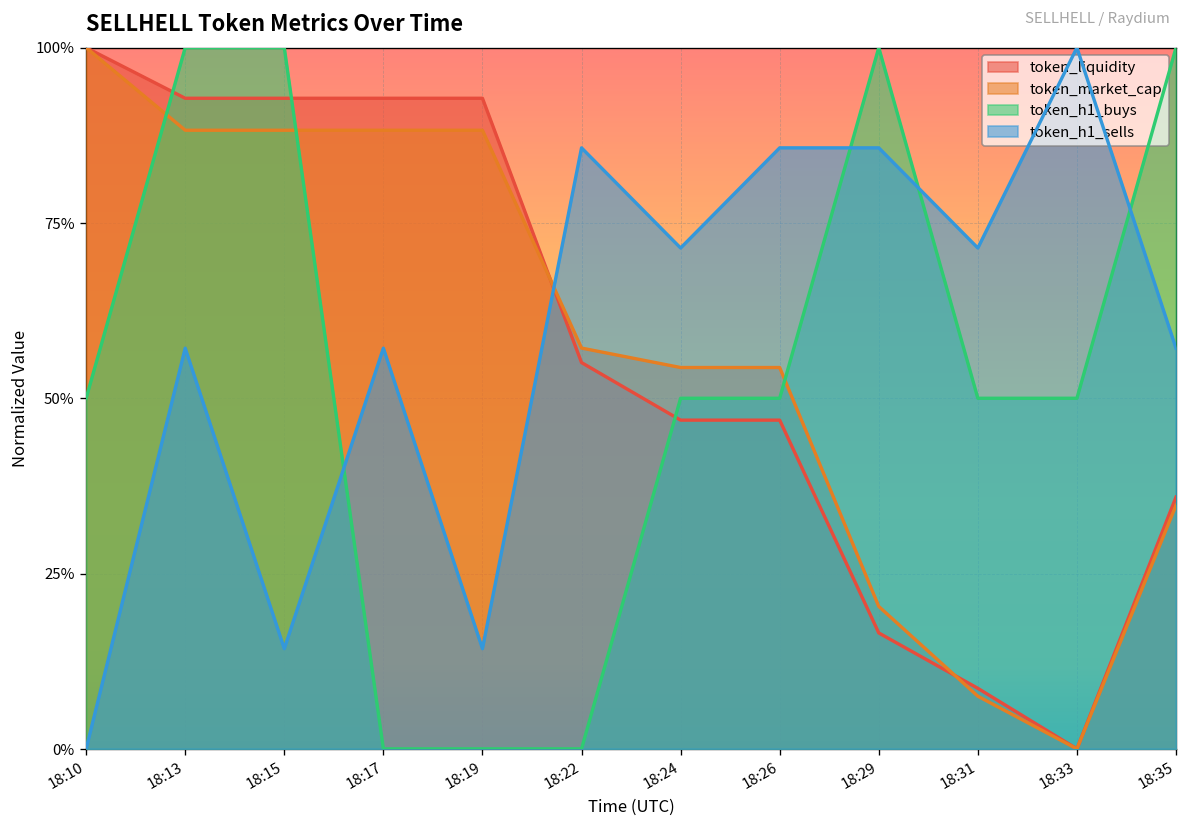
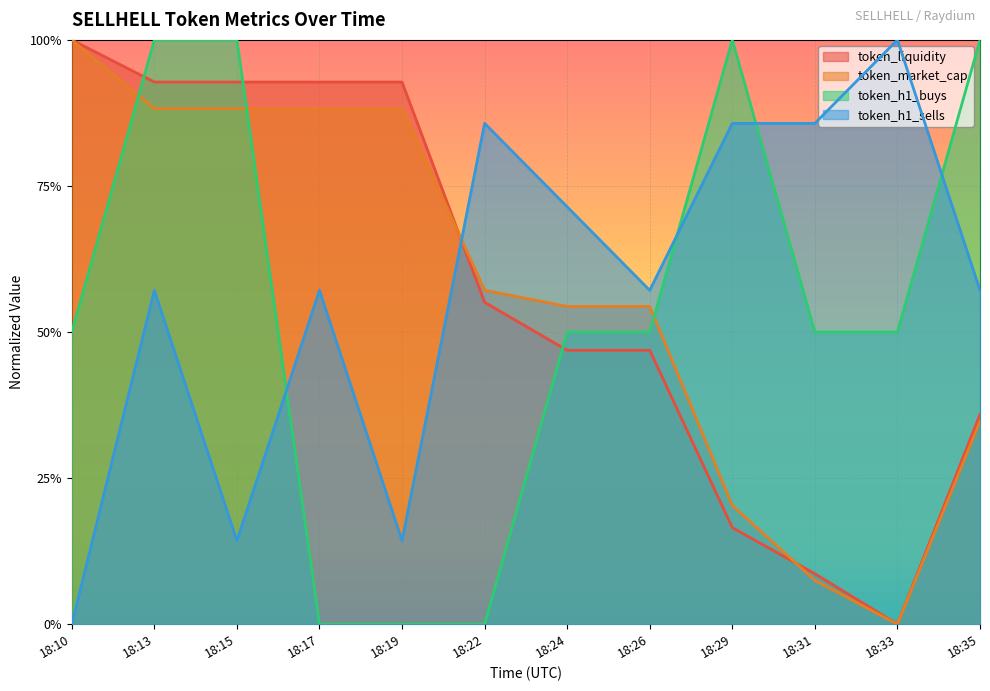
token_h1_sells, 18:26: 86% -> 57%
token_h1_sells, 18:31: 71% -> 86%
